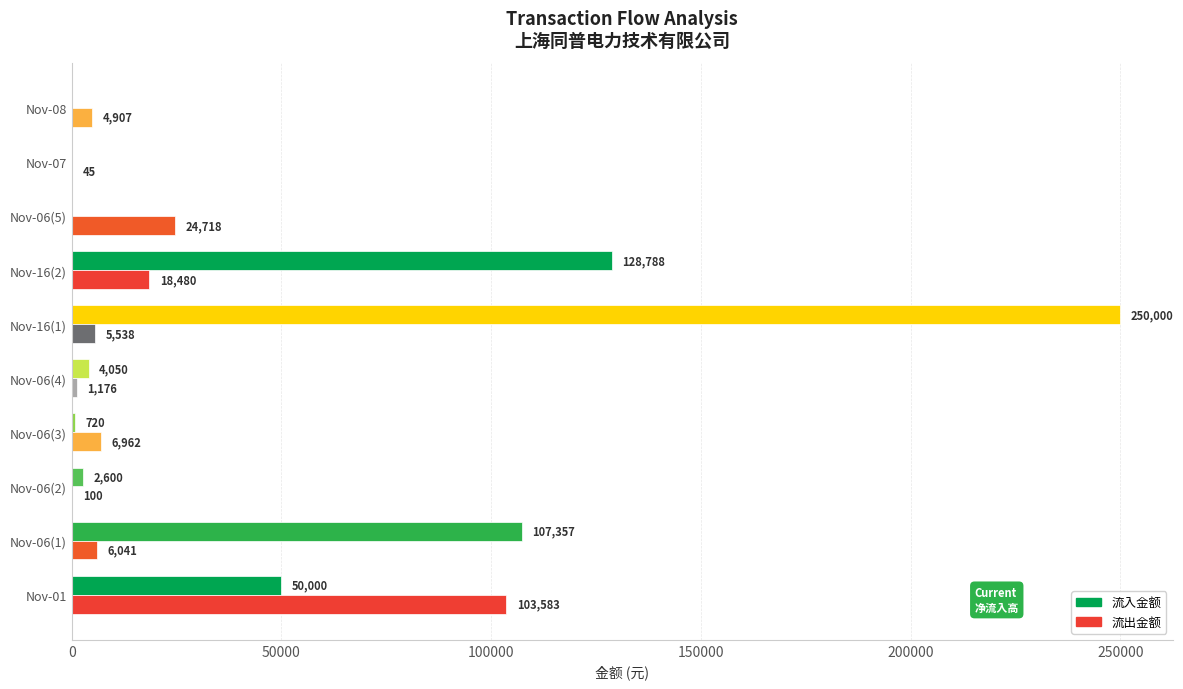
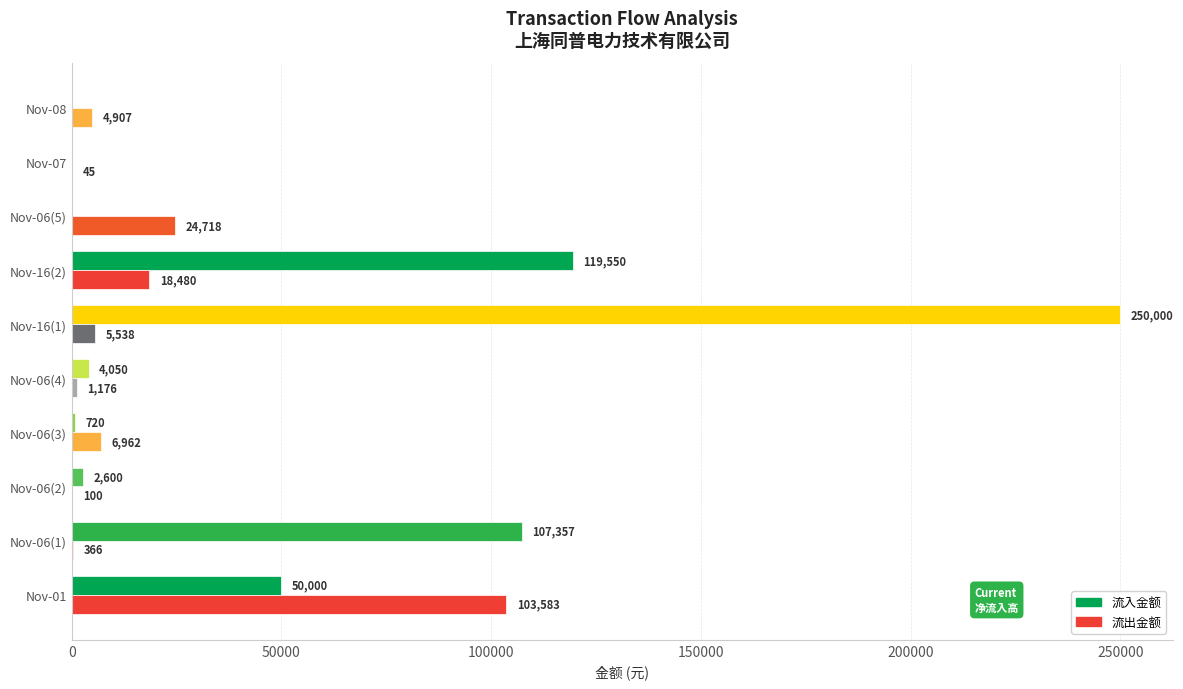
流入金额, Nov-16(2): 128,788 -> 119,550
流出金额, Nov-06(1): 6,041 -> 366
